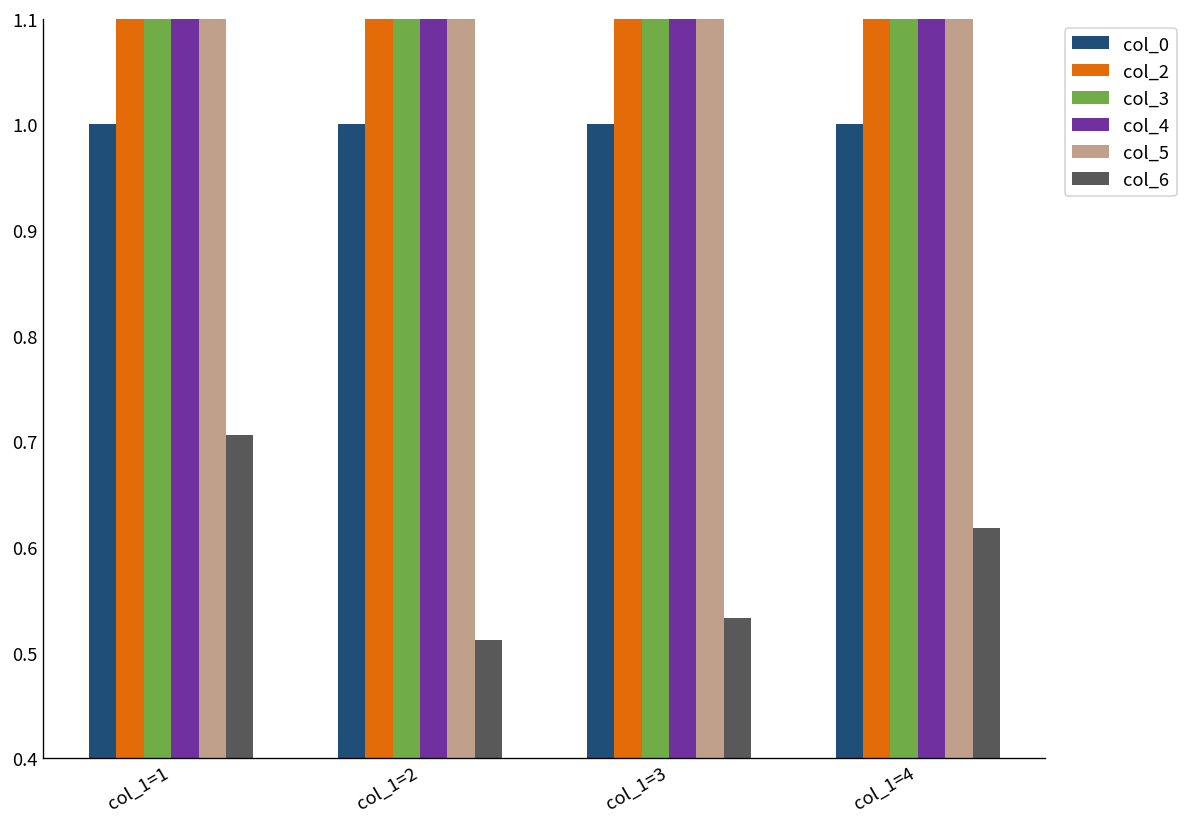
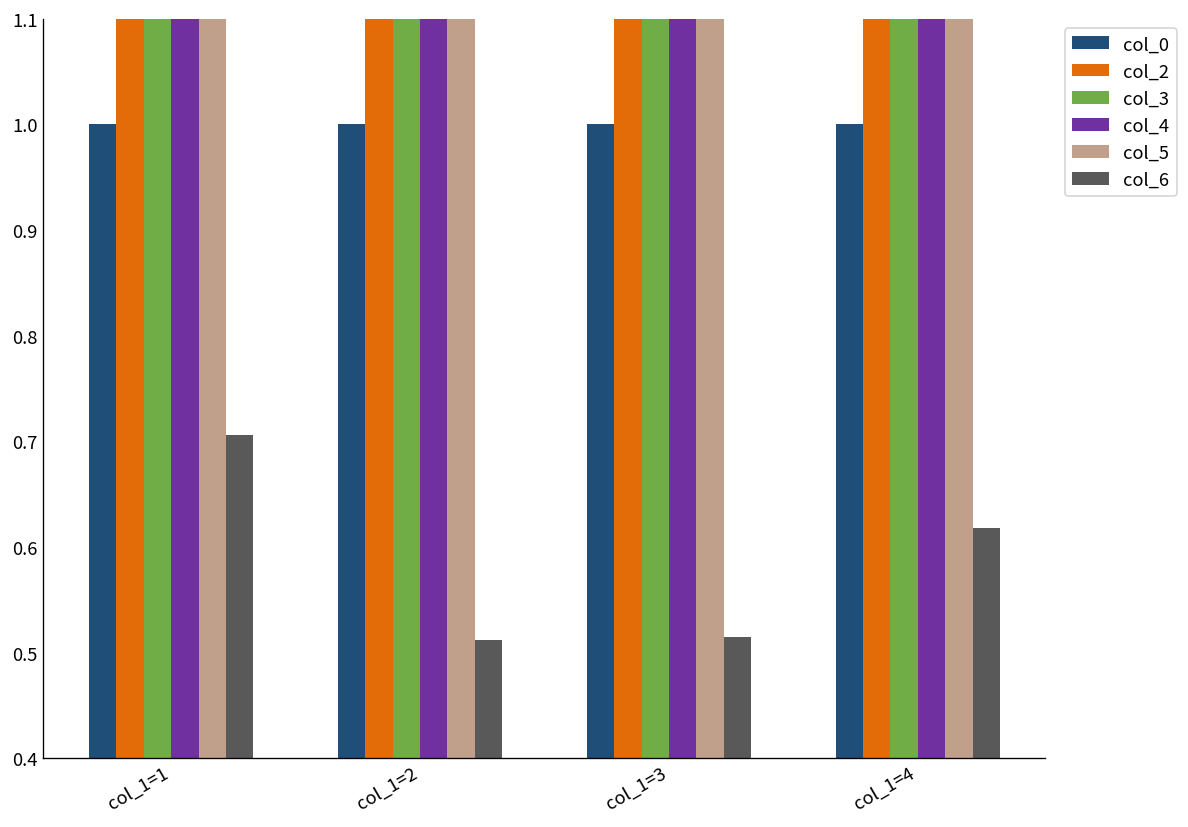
col_6, col_1=3: 0.53 -> 0.52
